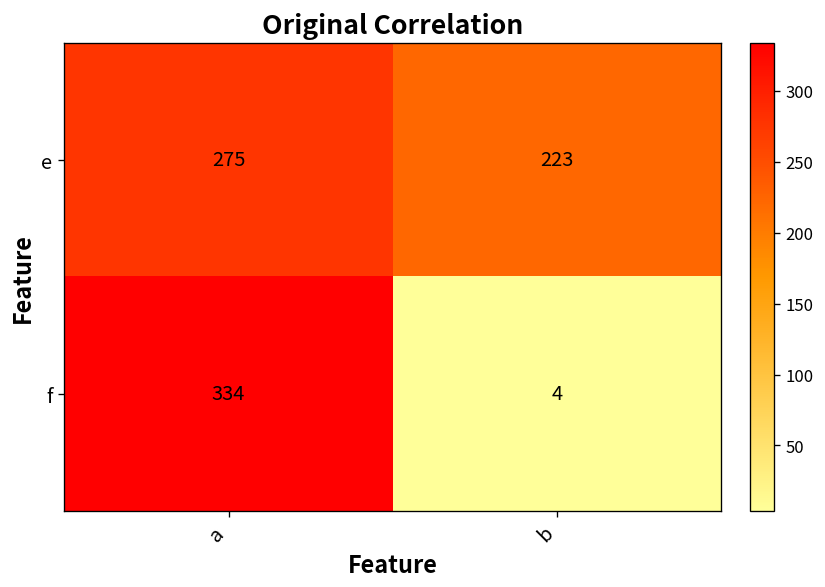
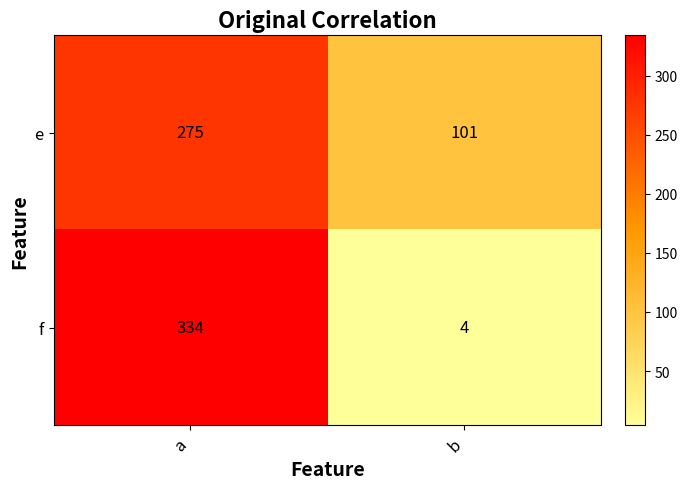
e, b: 223 -> 101
